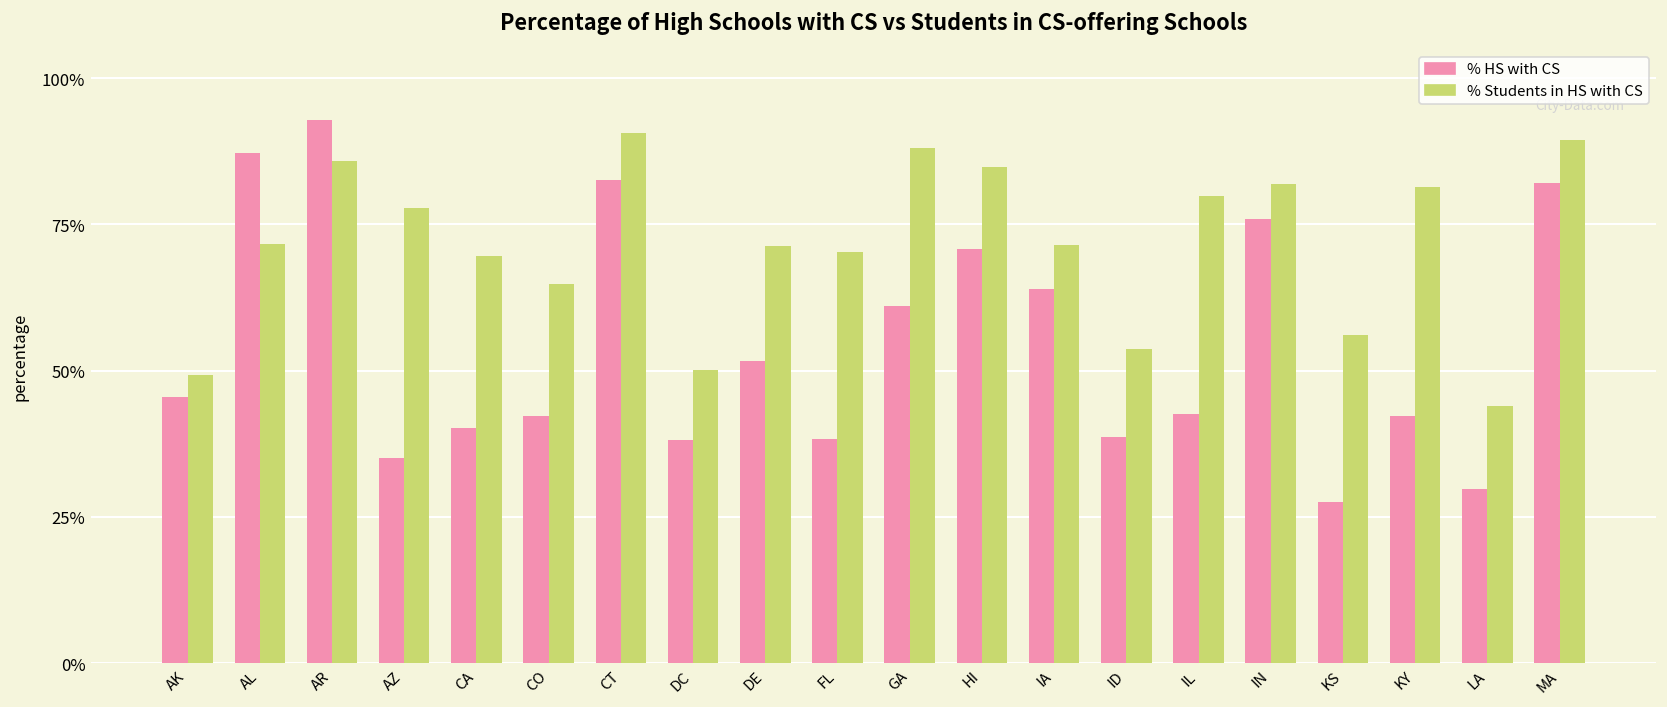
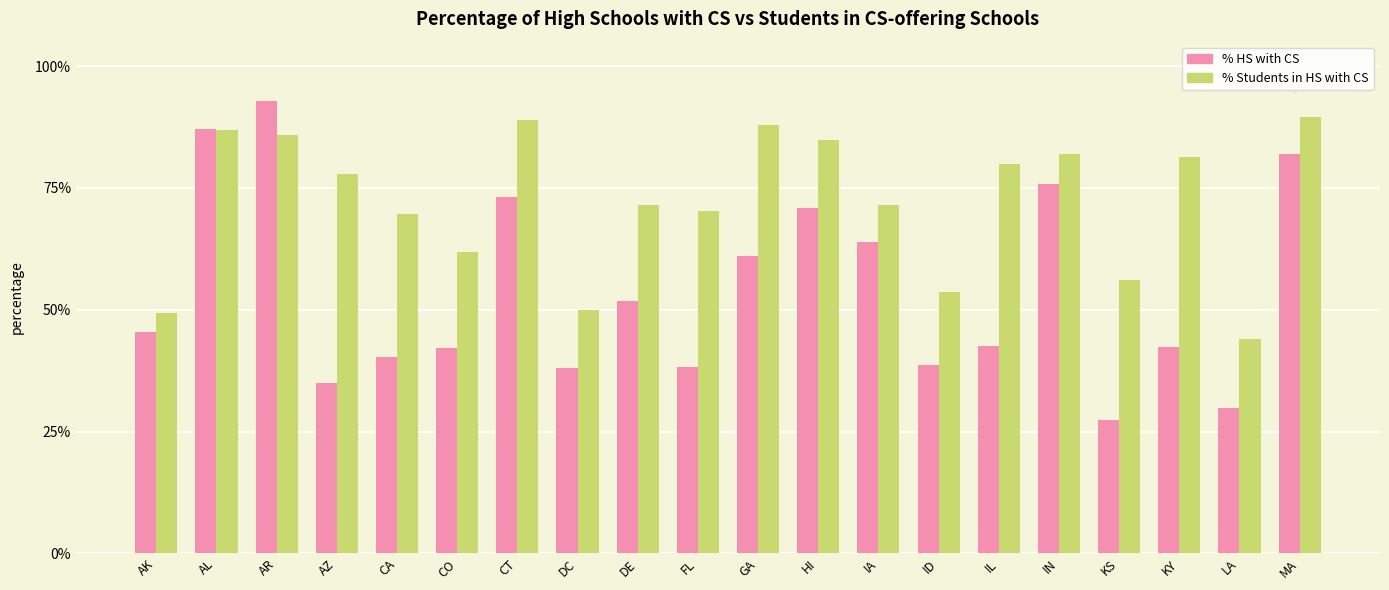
% Students in HS with CS, AL: 72% -> 87%
% Students in HS with CS, CO: 65% -> 62%
% HS with CS, CT: 83% -> 73%
% Students in HS with CS, CT: 91% -> 89%
